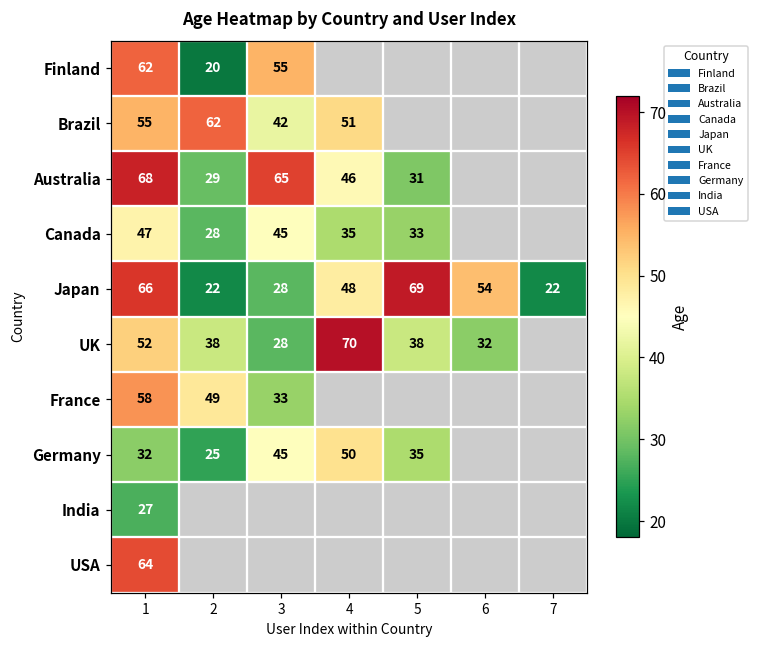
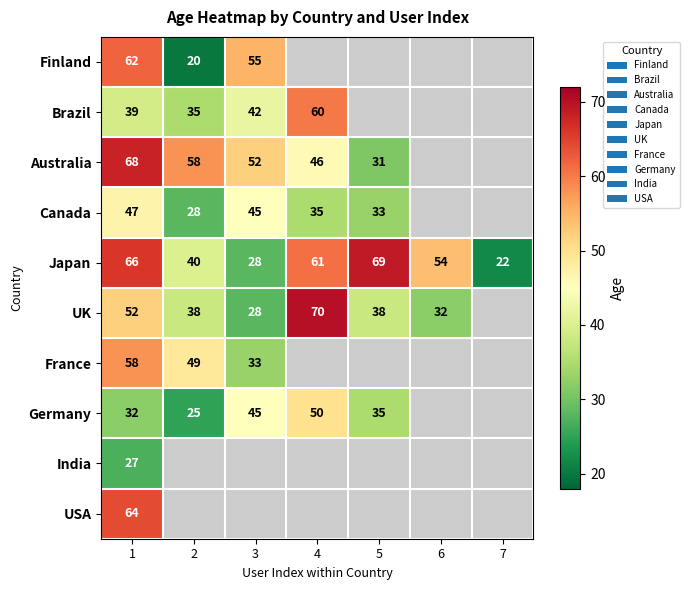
Brazil, 1: 55 -> 39
Brazil, 2: 62 -> 35
Brazil, 4: 51 -> 60
Australia, 2: 29 -> 58
Australia, 3: 65 -> 52
Japan, 2: 22 -> 40
Japan, 4: 48 -> 61
